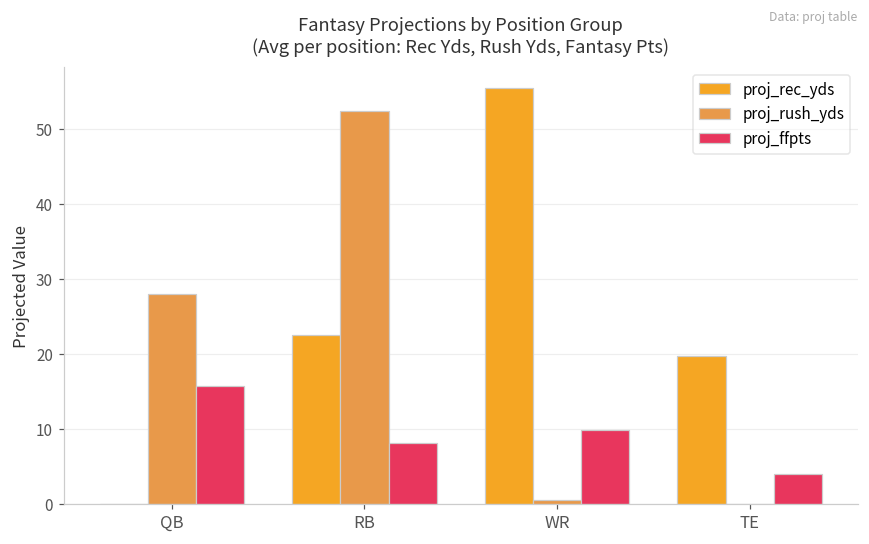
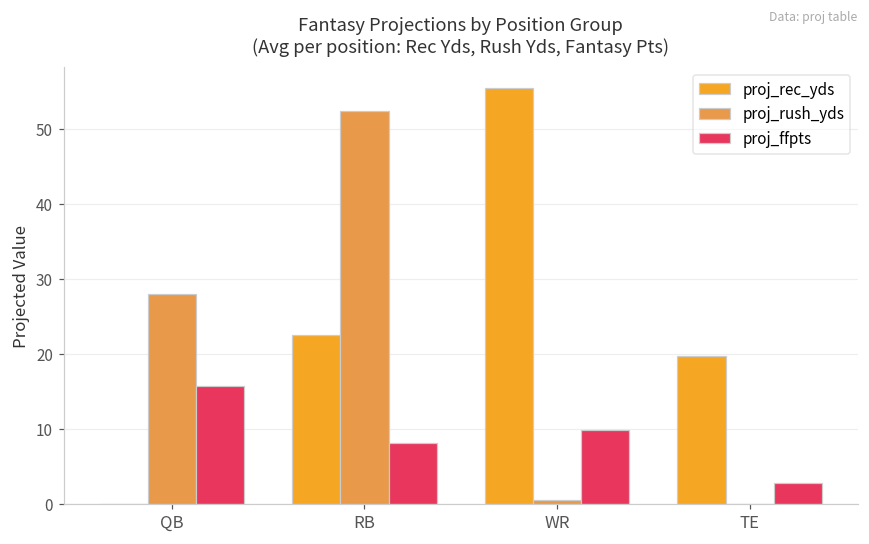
proj_ffpts, TE: 4 -> 3
